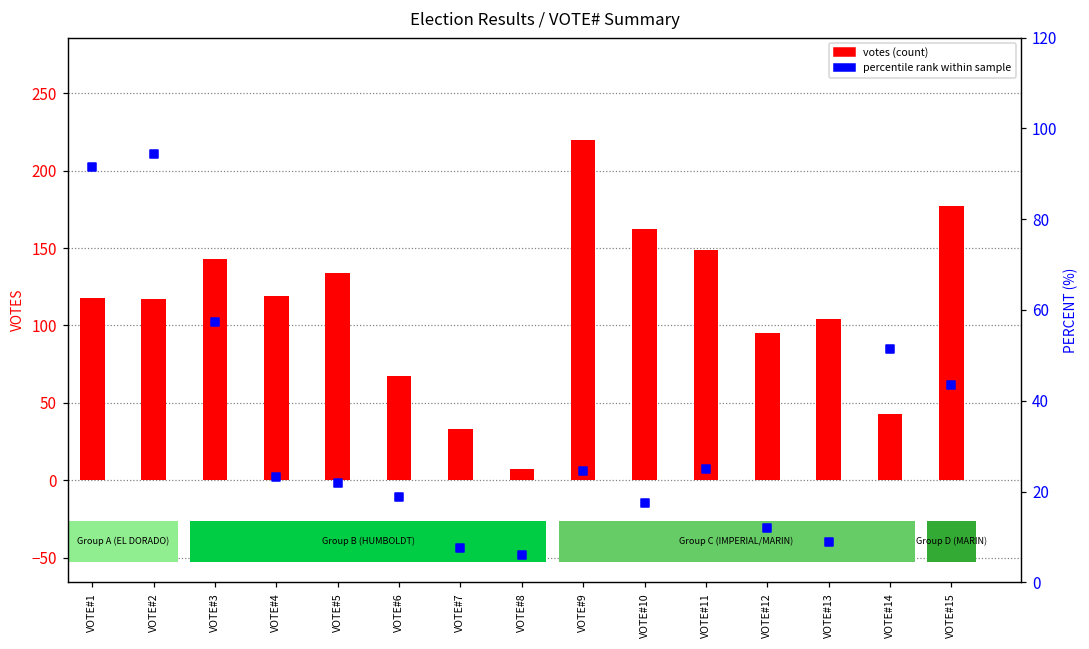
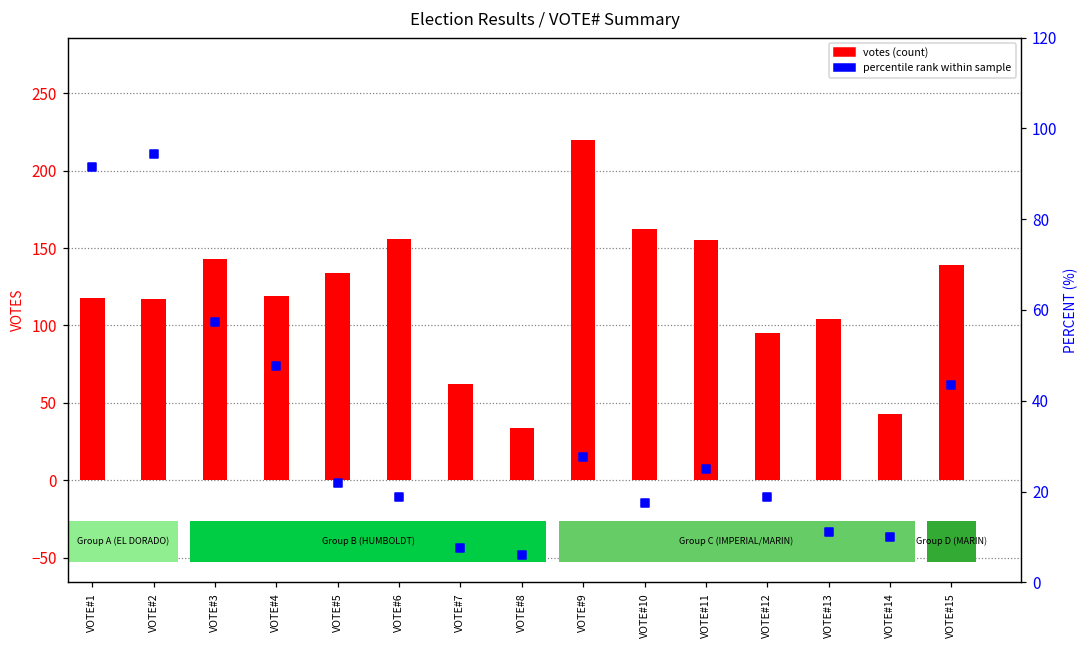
votes (count), VOTE#6: 67 -> 156
votes (count), VOTE#7: 33 -> 62
votes (count), VOTE#8: 7 -> 34
votes (count), VOTE#11: 149 -> 155
votes (count), VOTE#15: 177 -> 139
percentile rank within sample, VOTE#4: 23 -> 48
percentile rank within sample, VOTE#9: 25 -> 28
percentile rank within sample, VOTE#12: 12 -> 19
percentile rank within sample, VOTE#13: 9 -> 11
percentile rank within sample, VOTE#14: 51 -> 10
